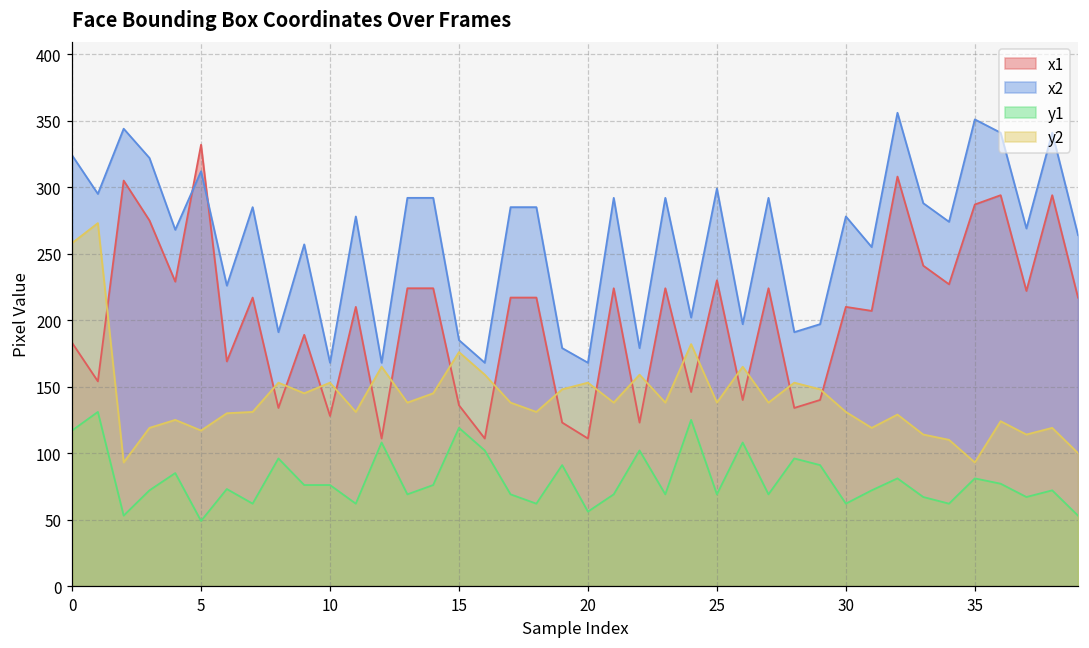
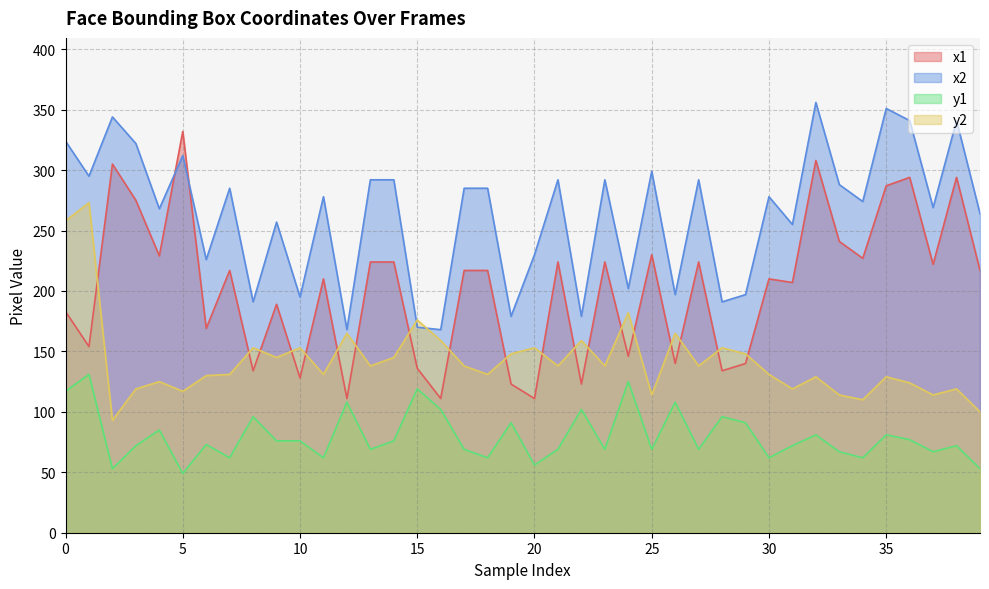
x2, 10: 168 -> 195
x2, 15: 185 -> 170
x2, 20: 168 -> 230
y2, 25: 138 -> 114
y2, 35: 93 -> 129
